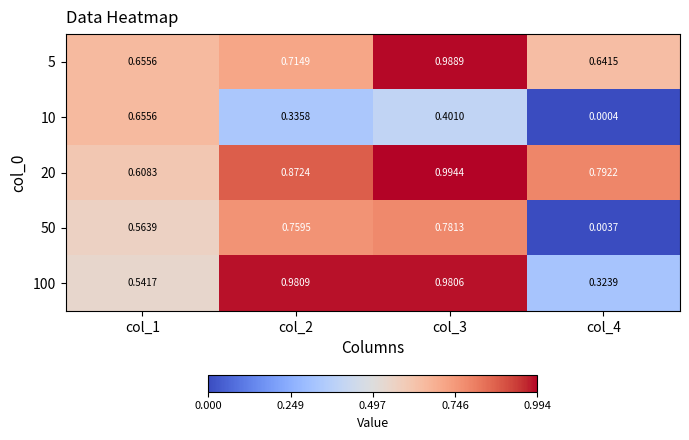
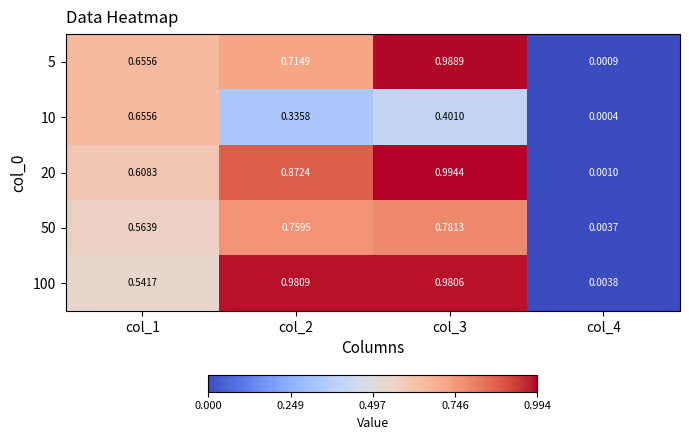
5, col_4: 0.6415 -> 0.0009
20, col_4: 0.7922 -> 0.0010
100, col_4: 0.3239 -> 0.0038
